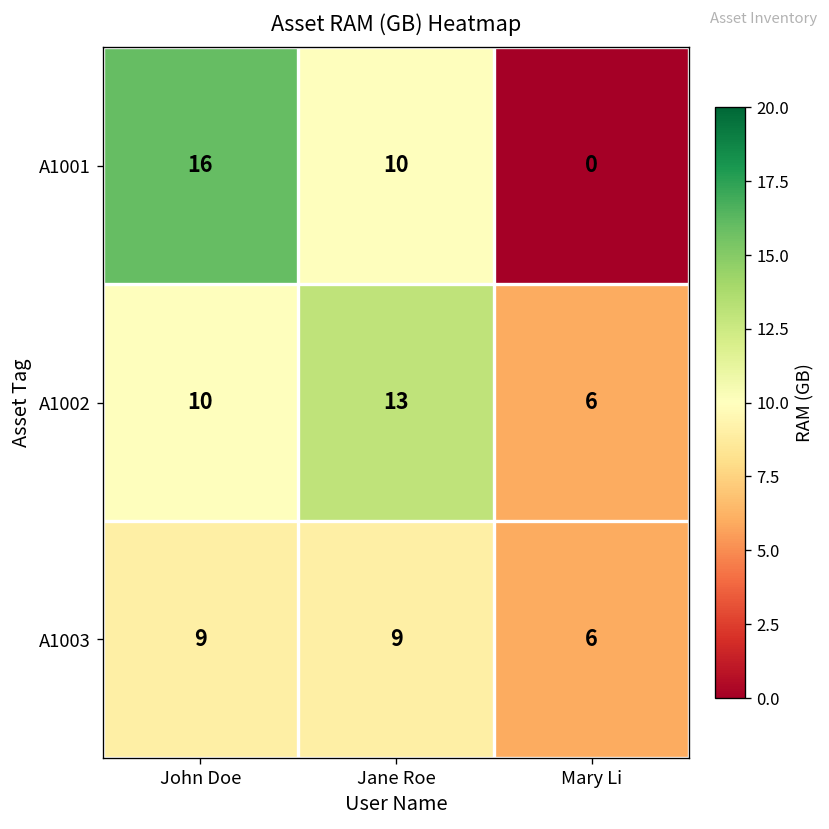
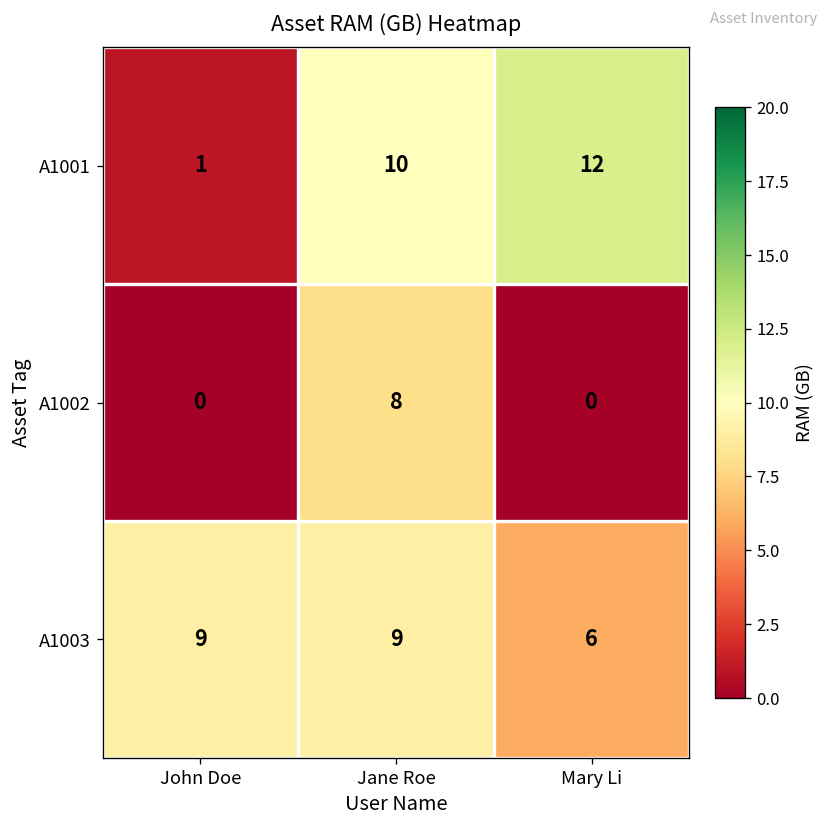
A1001, John Doe: 16 -> 1
A1001, Mary Li: 0 -> 12
A1002, John Doe: 10 -> 0
A1002, Jane Roe: 13 -> 8
A1002, Mary Li: 6 -> 0
